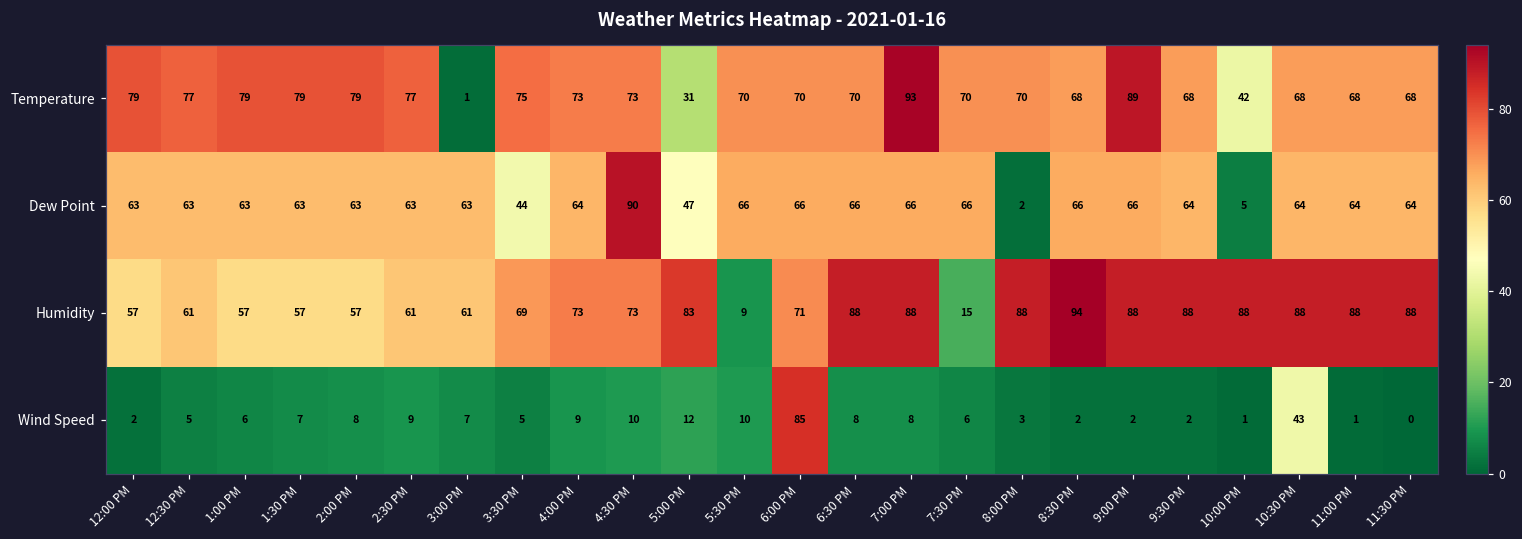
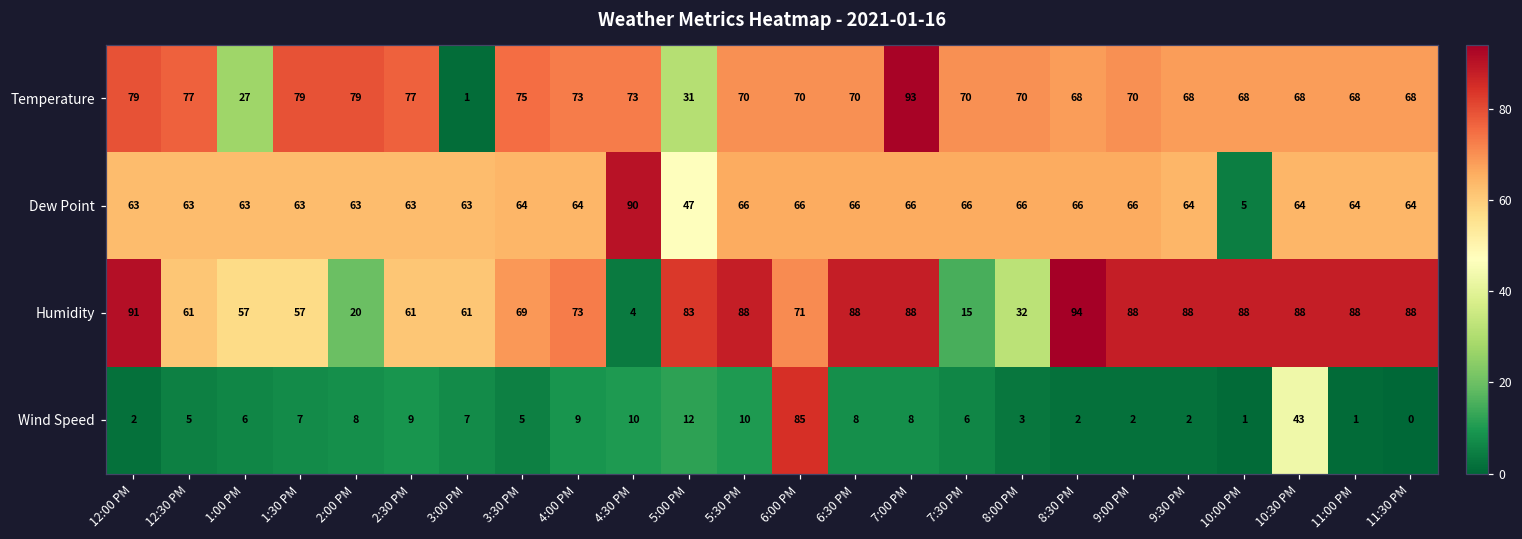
Temperature, 1:00 PM: 79 -> 27
Temperature, 9:00 PM: 89 -> 70
Temperature, 10:00 PM: 42 -> 68
Dew Point, 3:30 PM: 44 -> 64
Dew Point, 8:00 PM: 2 -> 66
Humidity, 12:00 PM: 57 -> 91
Humidity, 2:00 PM: 57 -> 20
Humidity, 4:30 PM: 73 -> 4
Humidity, 5:30 PM: 9 -> 88
Humidity, 8:00 PM: 88 -> 32
